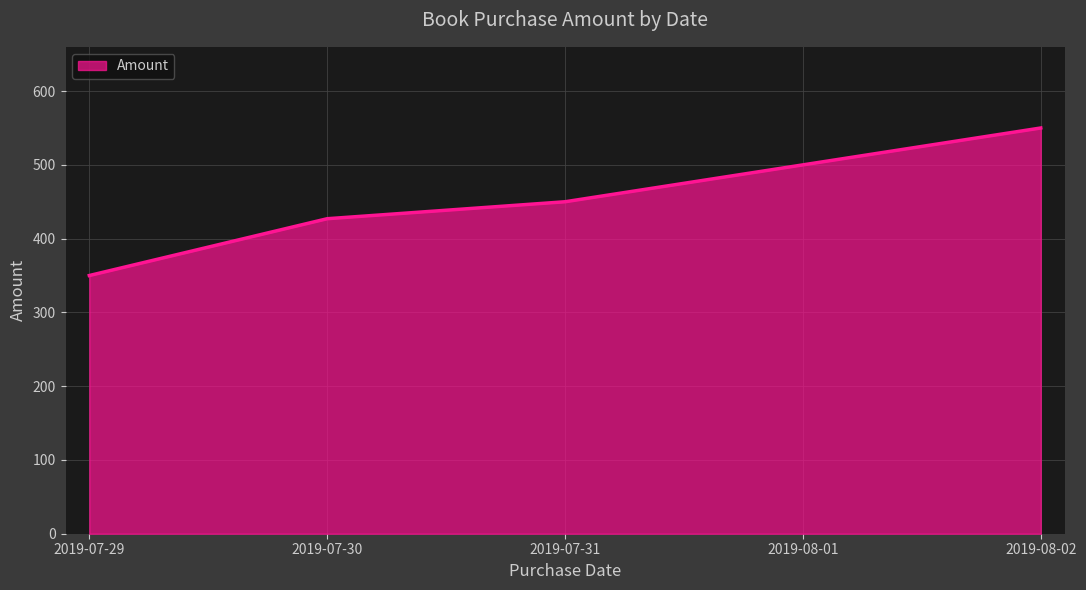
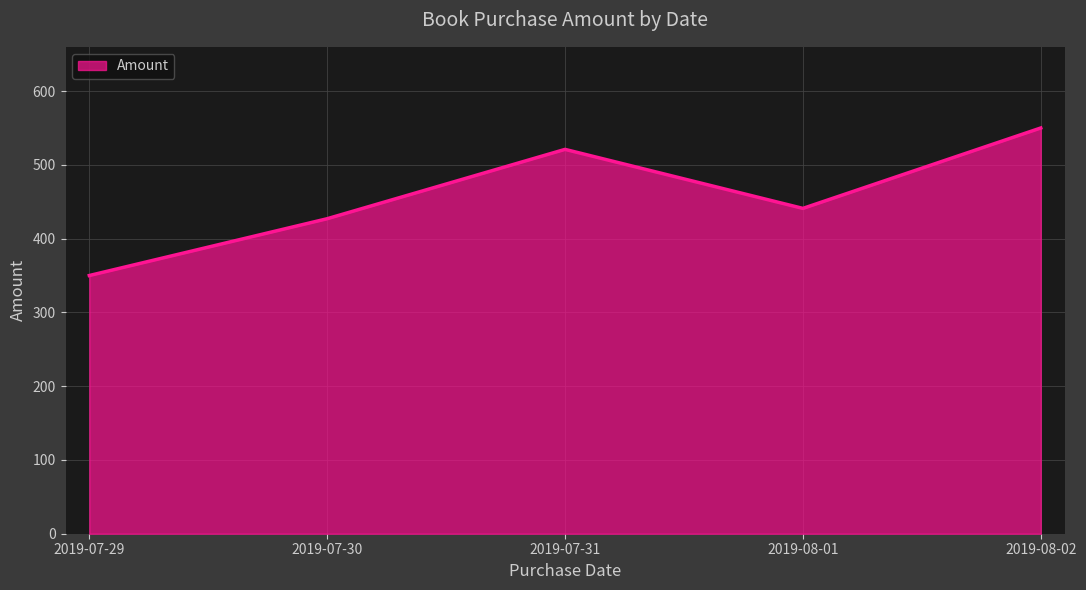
2019-07-31: 450 -> 520
2019-08-01: 500 -> 440
